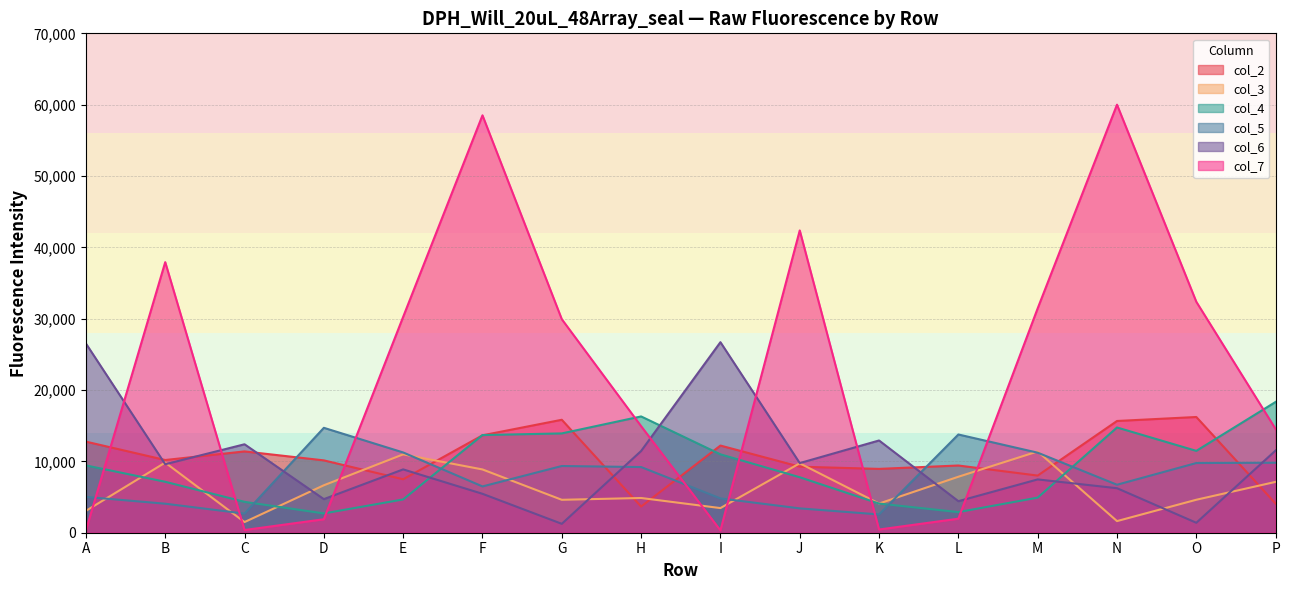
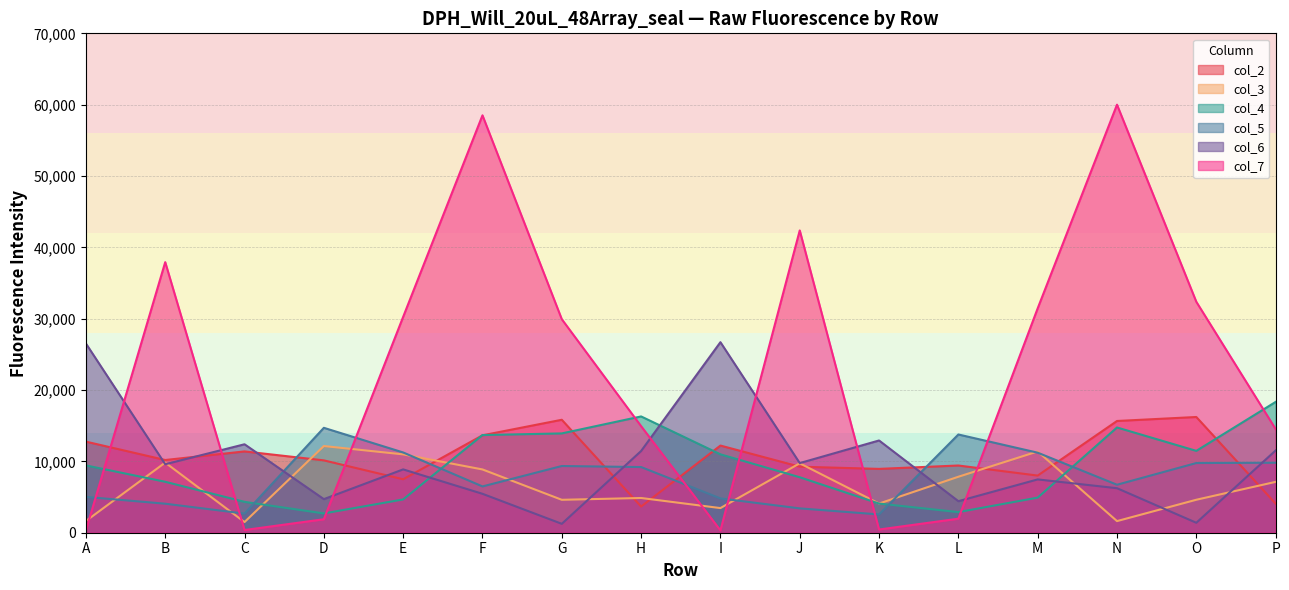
col_3, A: 3,000 -> 2,000
col_3, D: 7,000 -> 12,000
